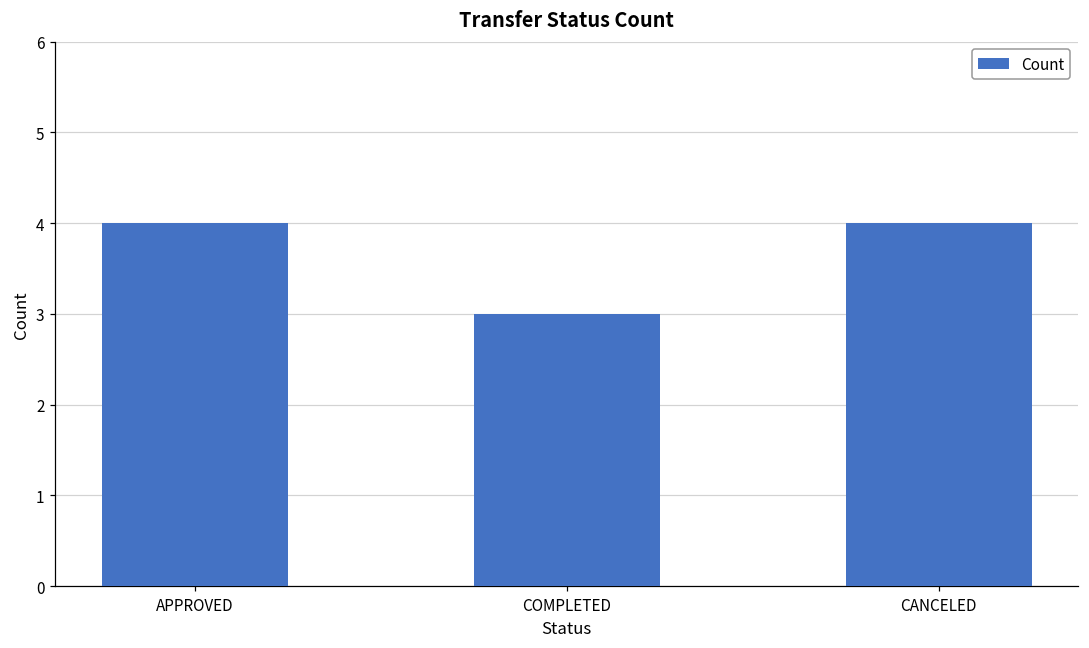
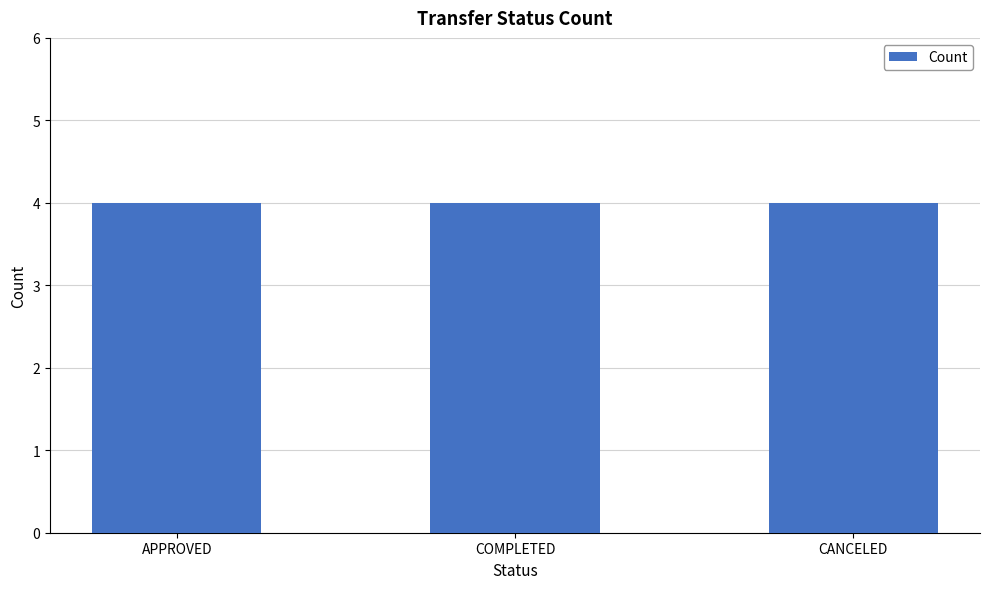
COMPLETED: 3 -> 4
